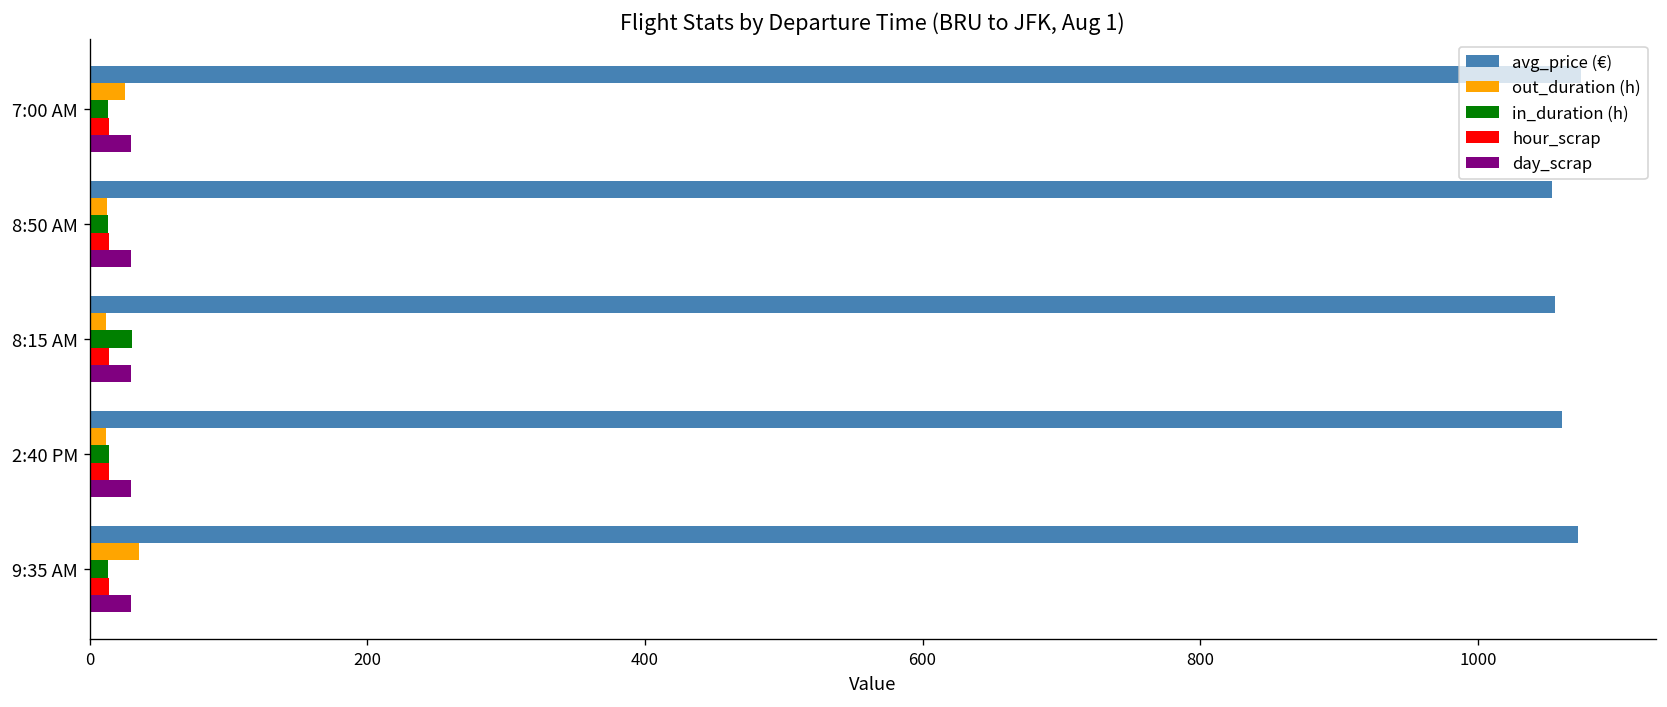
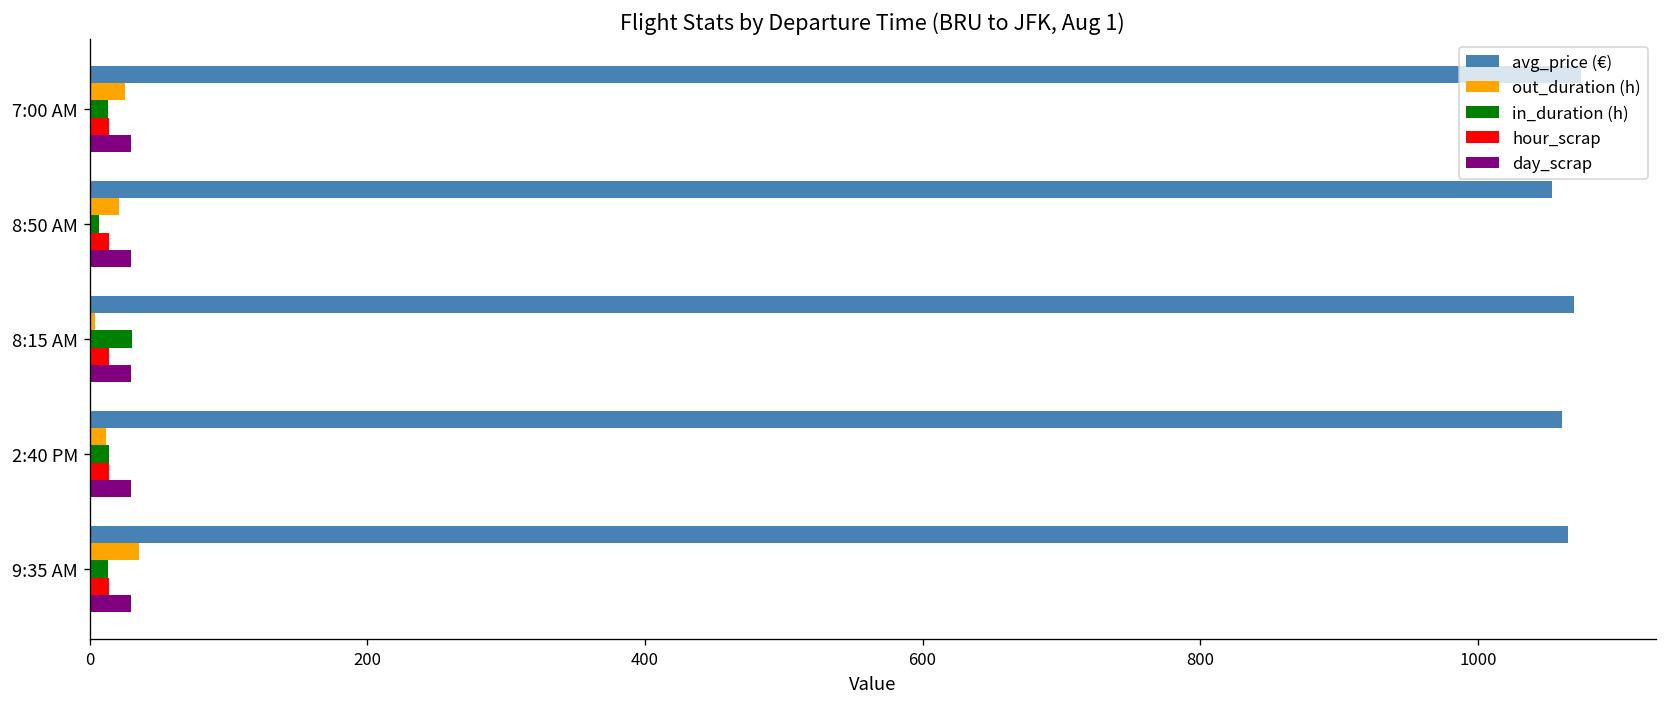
out_duration (h), 8:50 AM: 12 -> 21
in_duration (h), 8:50 AM: 13 -> 7
avg_price (€), 8:15 AM: 1056 -> 1069
out_duration (h), 8:15 AM: 12 -> 4
avg_price (€), 9:35 AM: 1072 -> 1065
